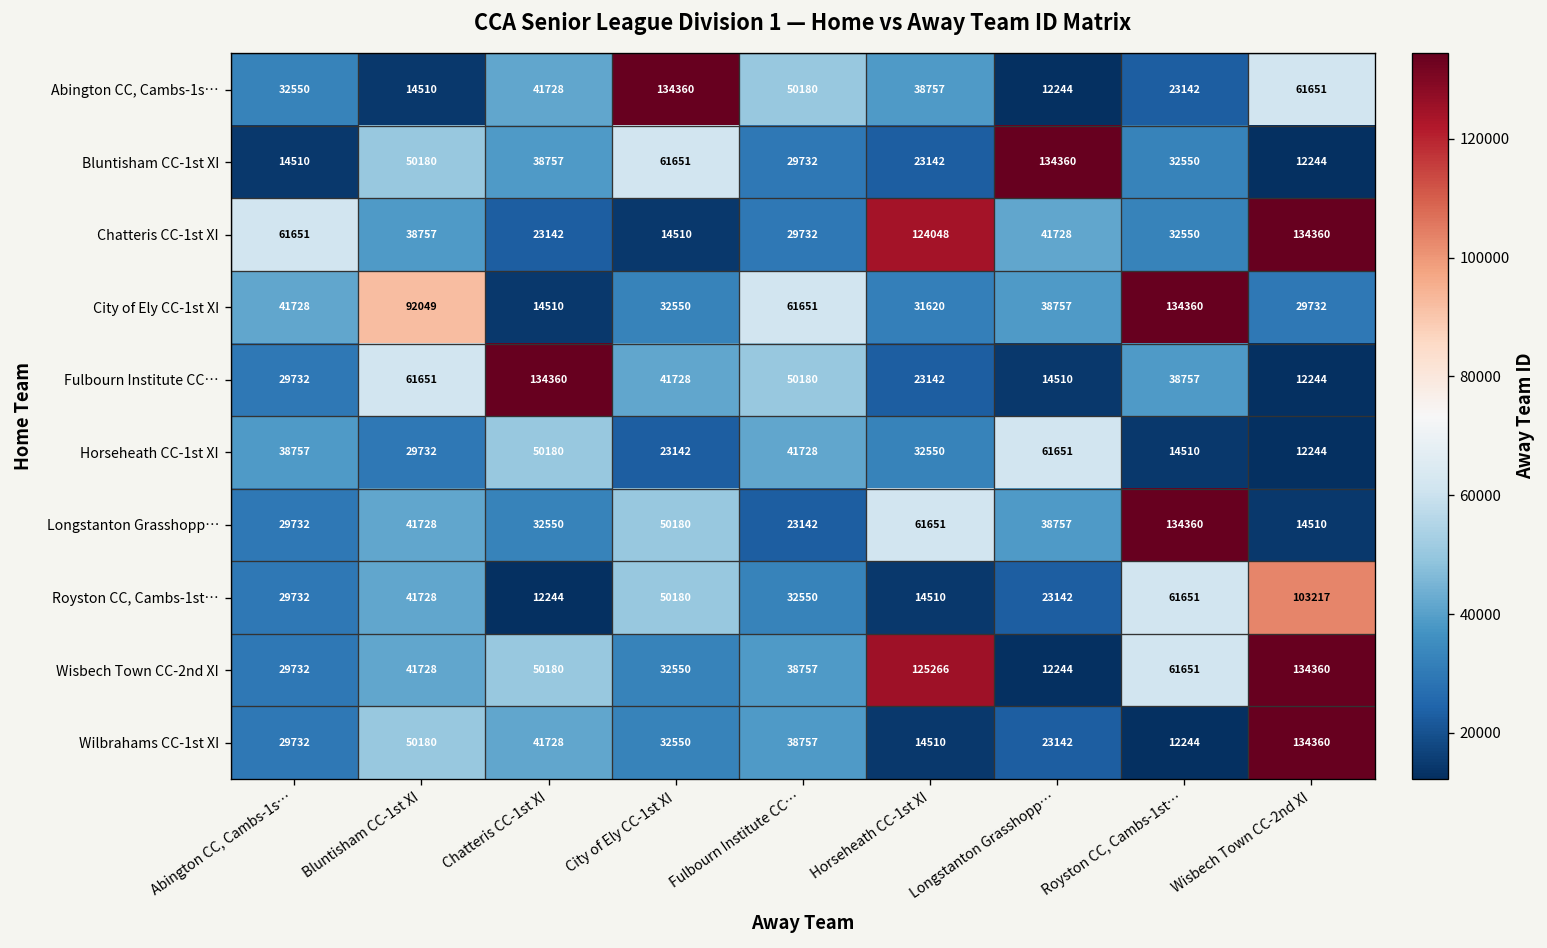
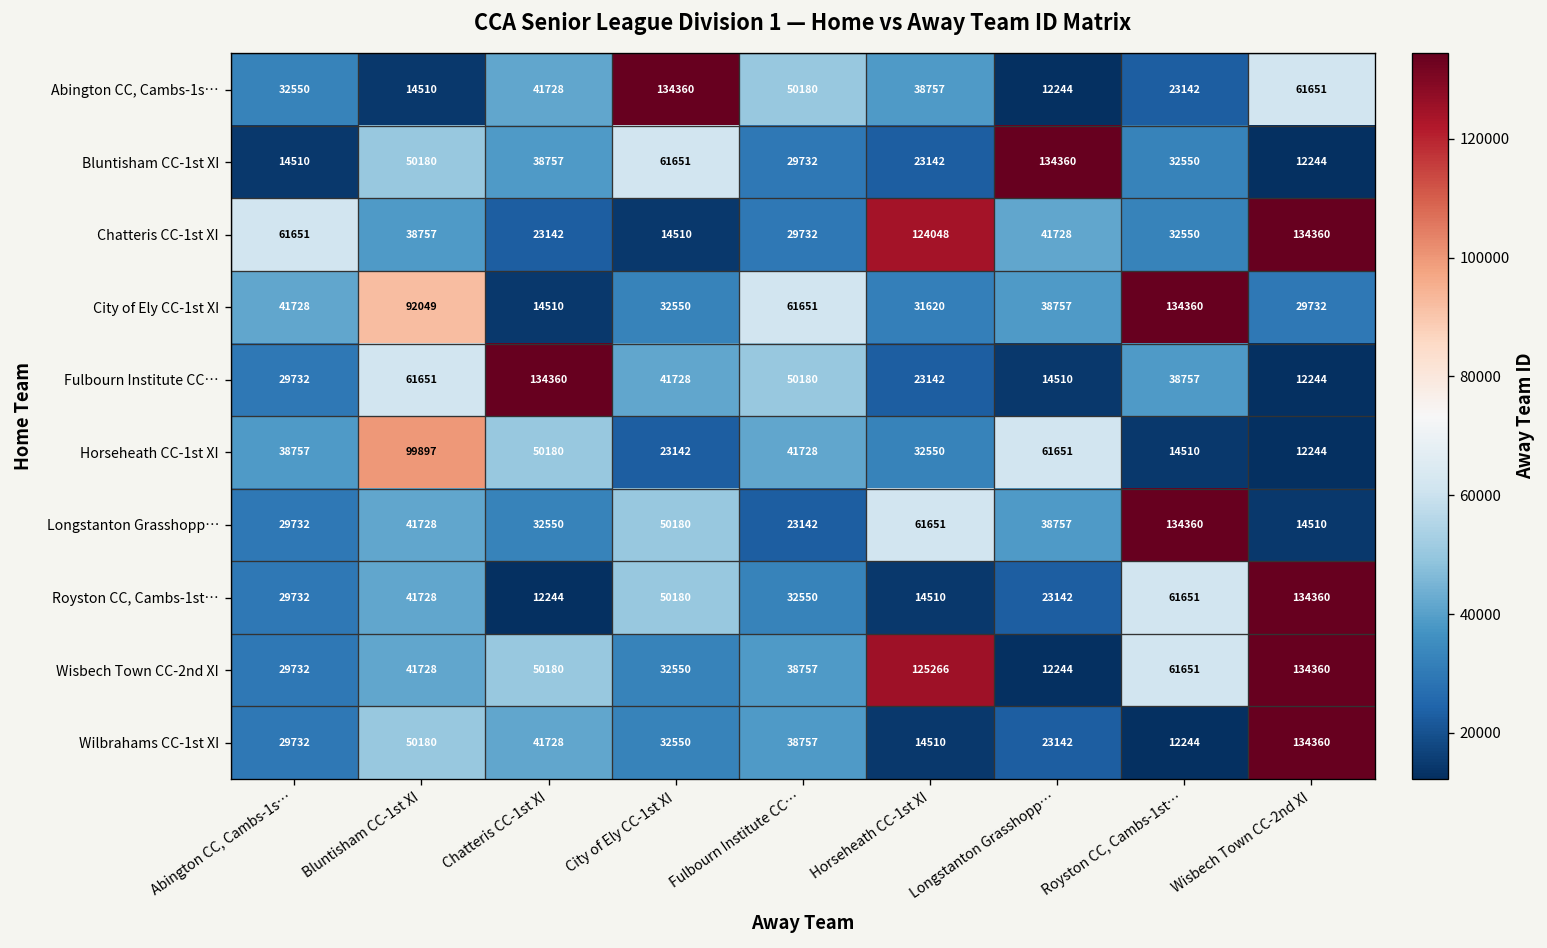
Horseheath CC-1st XI, Bluntisham CC-1st XI: 29732 -> 99897
Royston CC, Cambs-1st…, Wisbech Town CC-2nd XI: 103217 -> 134360
